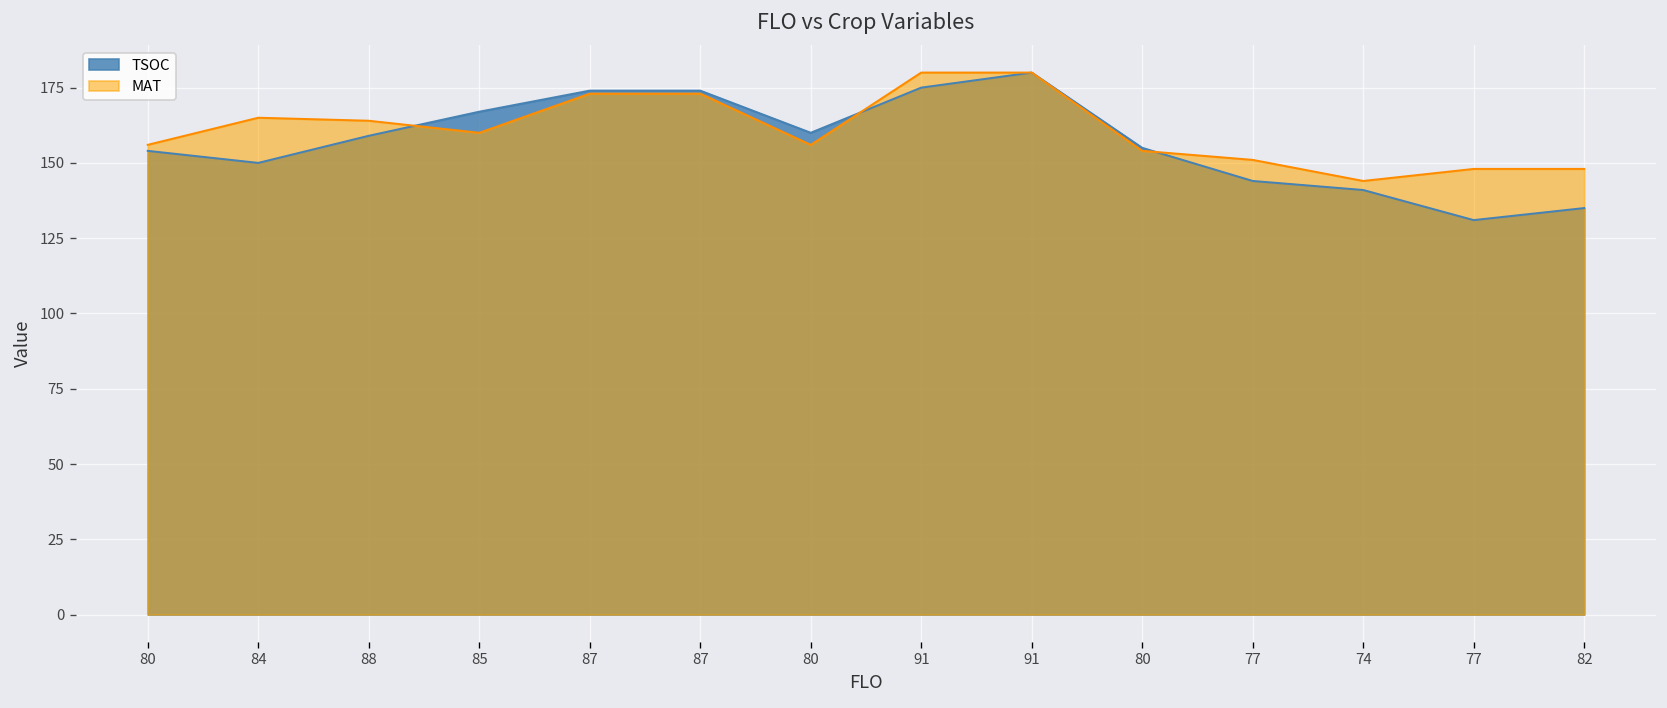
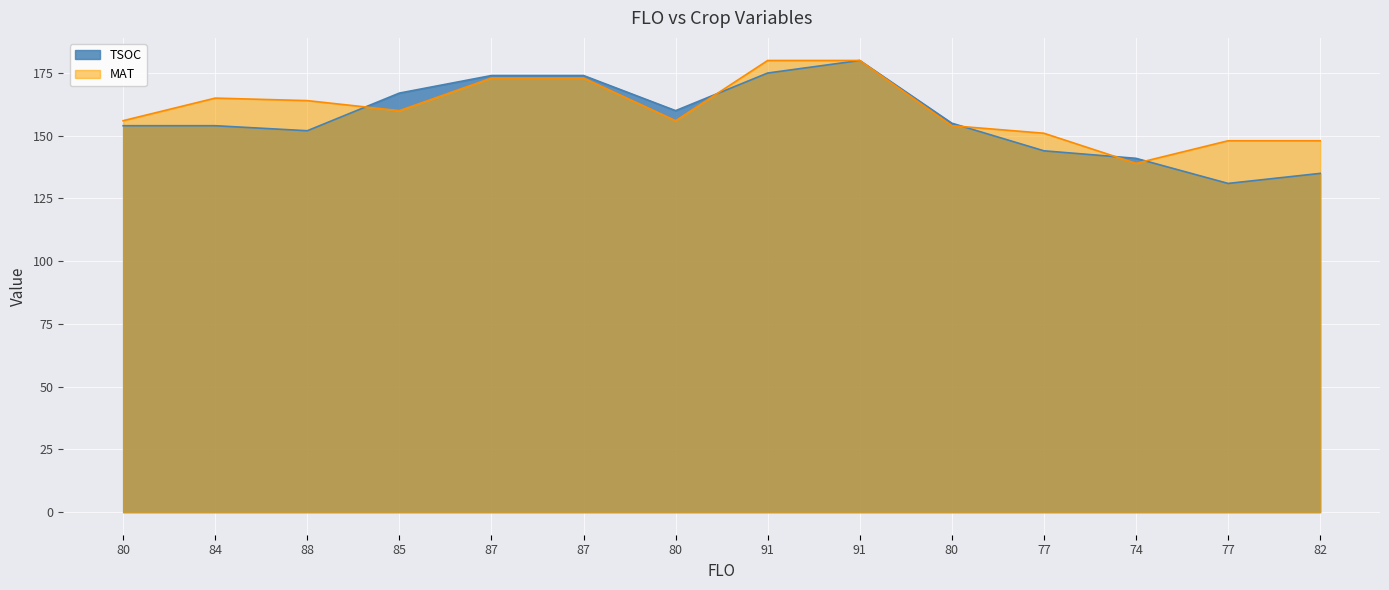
TSOC, 84: 150 -> 154
TSOC, 88: 159 -> 152
MAT, 74: 144 -> 139
